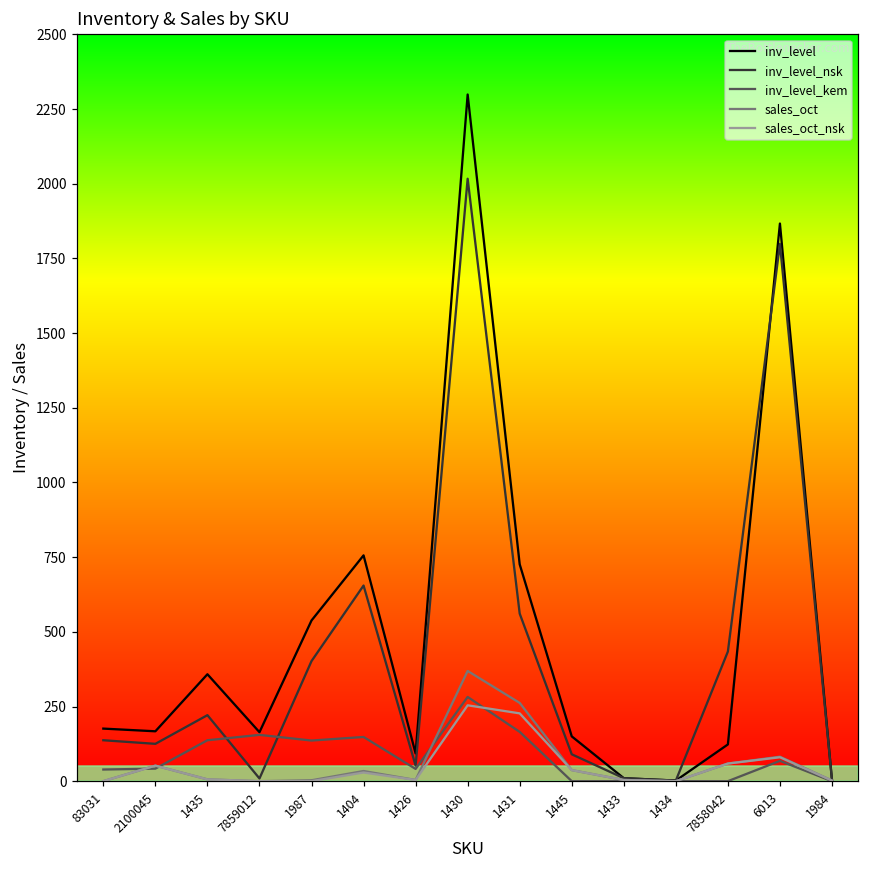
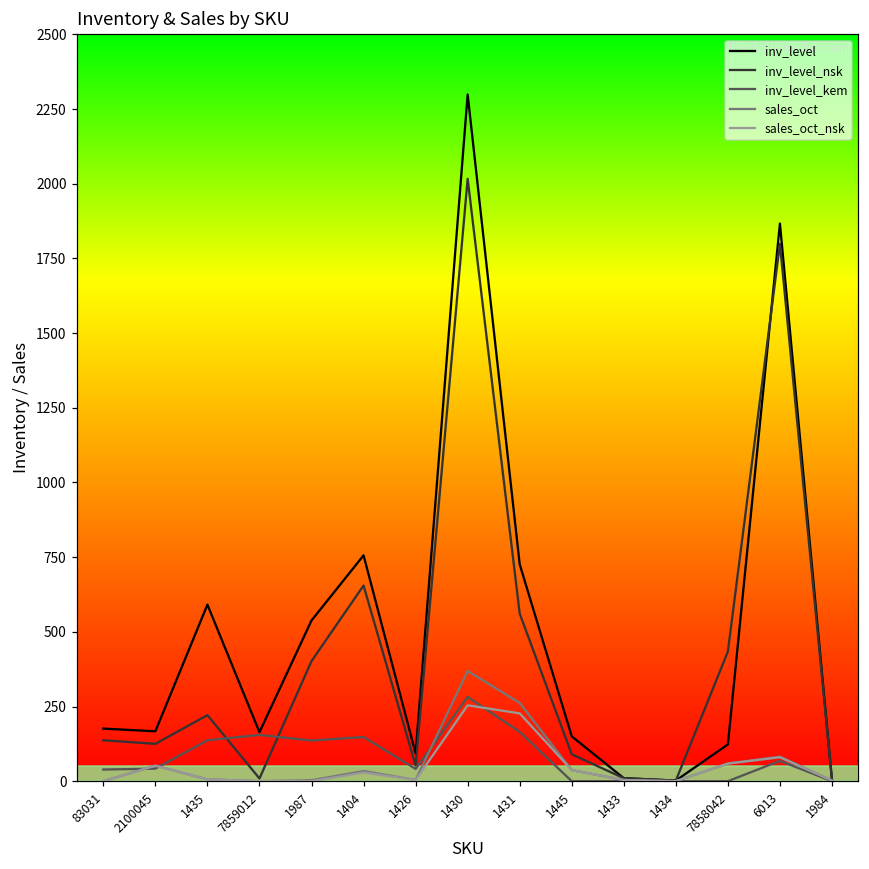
inv_level, 1435: 360 -> 590
